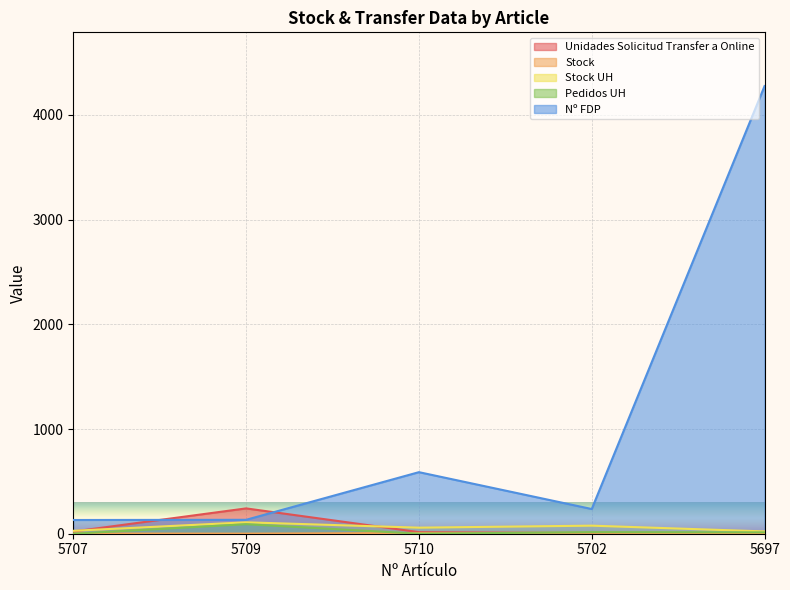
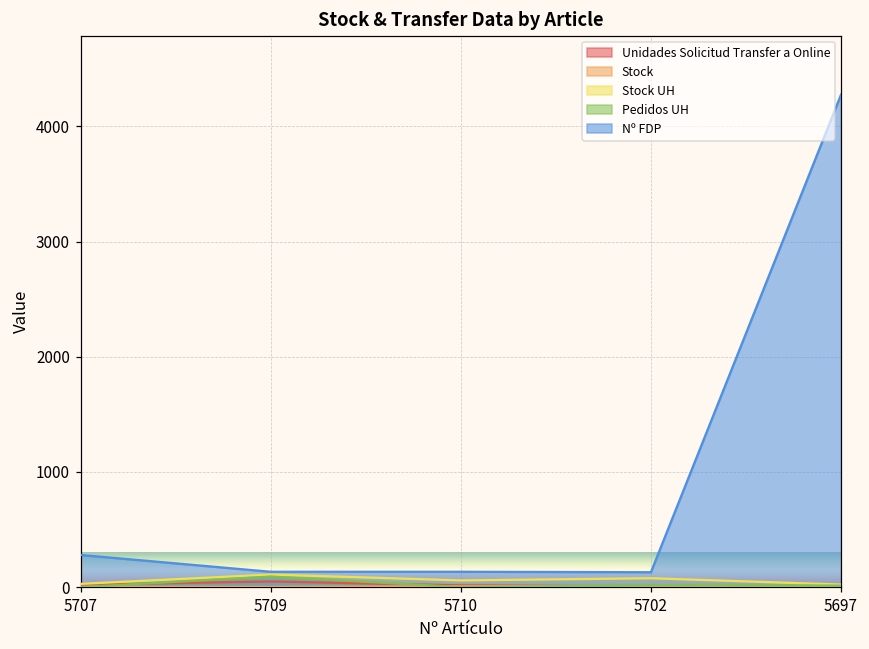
Nº FDP, 5707: 130 -> 280
Unidades Solicitud Transfer a Online, 5709: 240 -> 50
Nº FDP, 5710: 590 -> 130
Nº FDP, 5702: 240 -> 130
